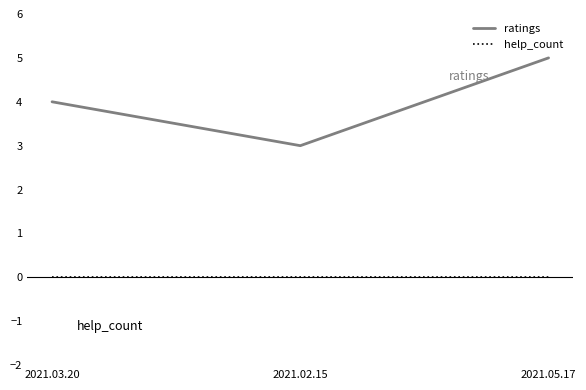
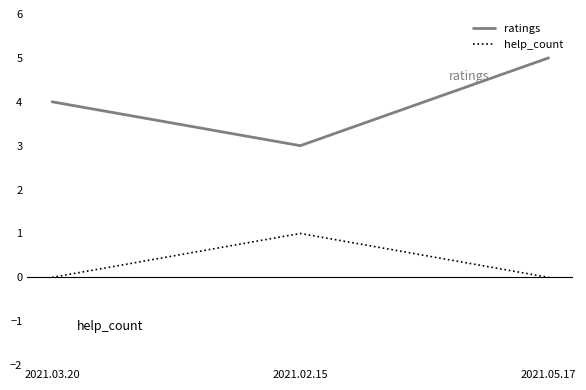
help_count, 2021.02.15: 0 -> 1
